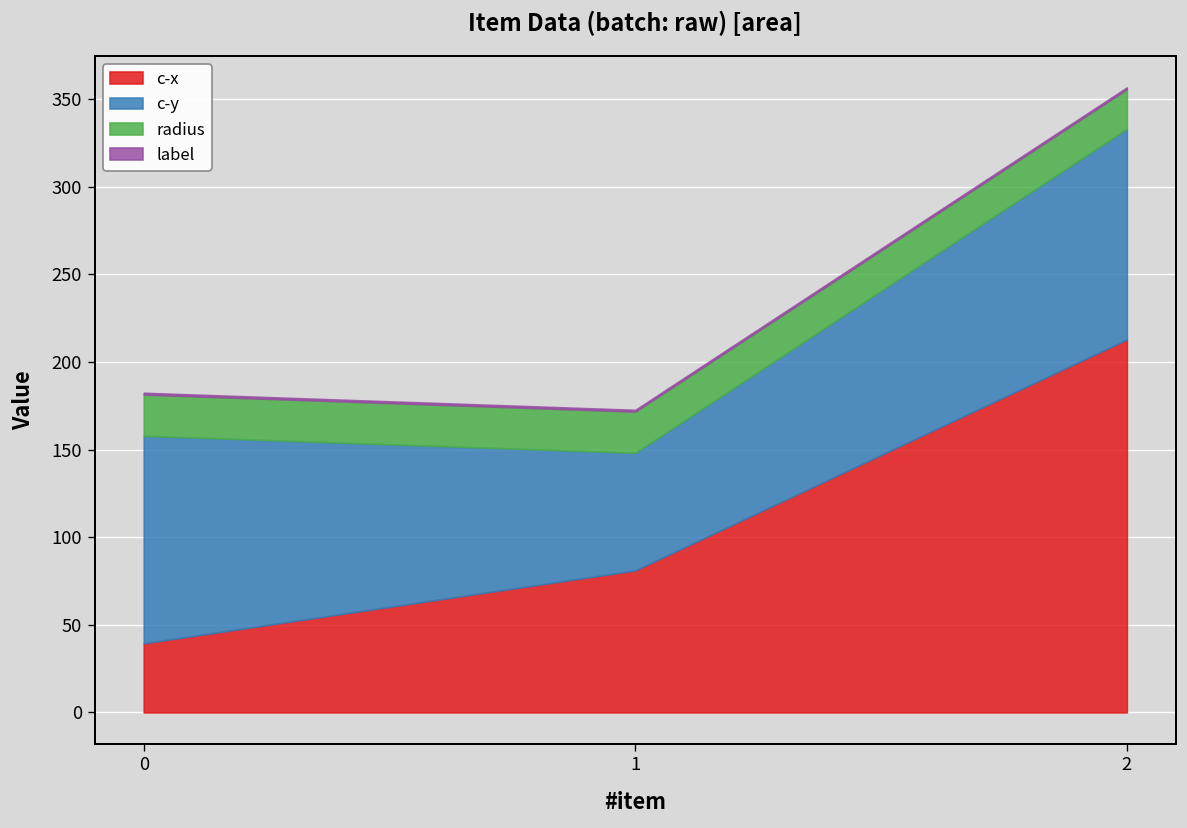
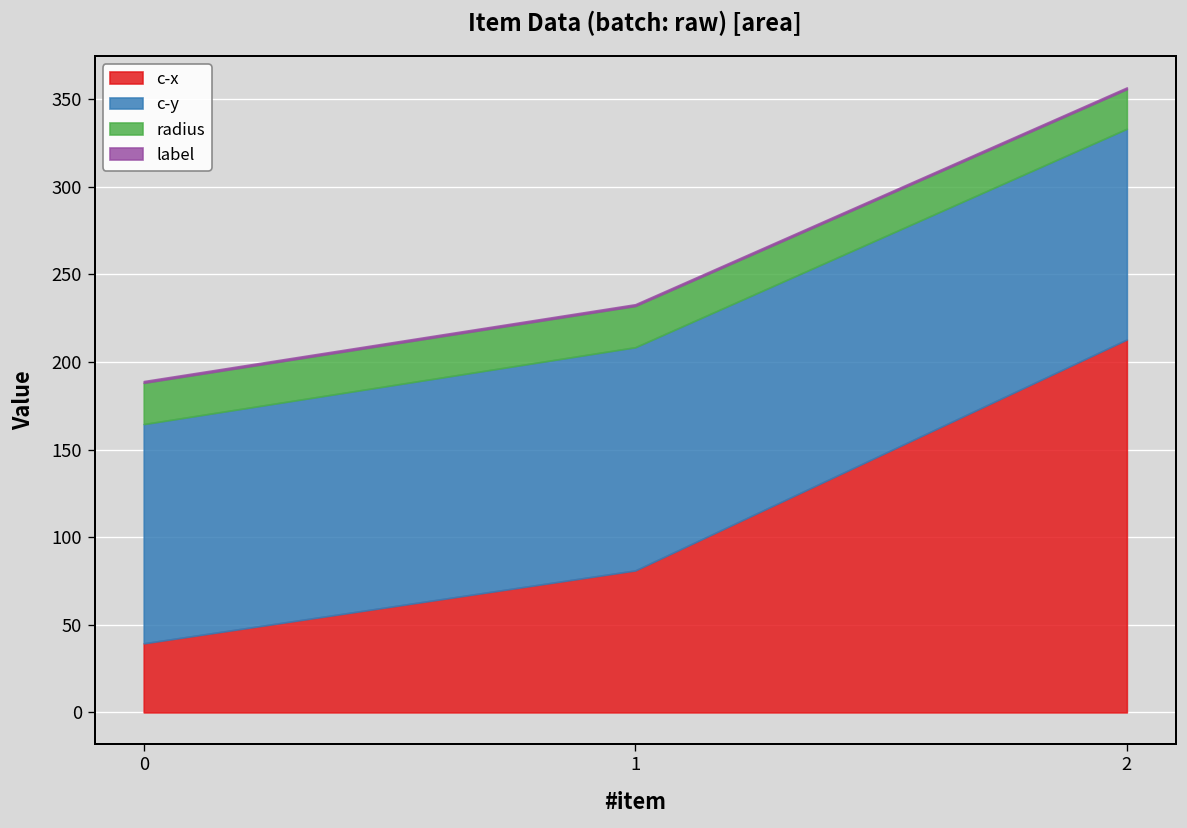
c-y, 0: 118 -> 125
c-y, 1: 67 -> 127
